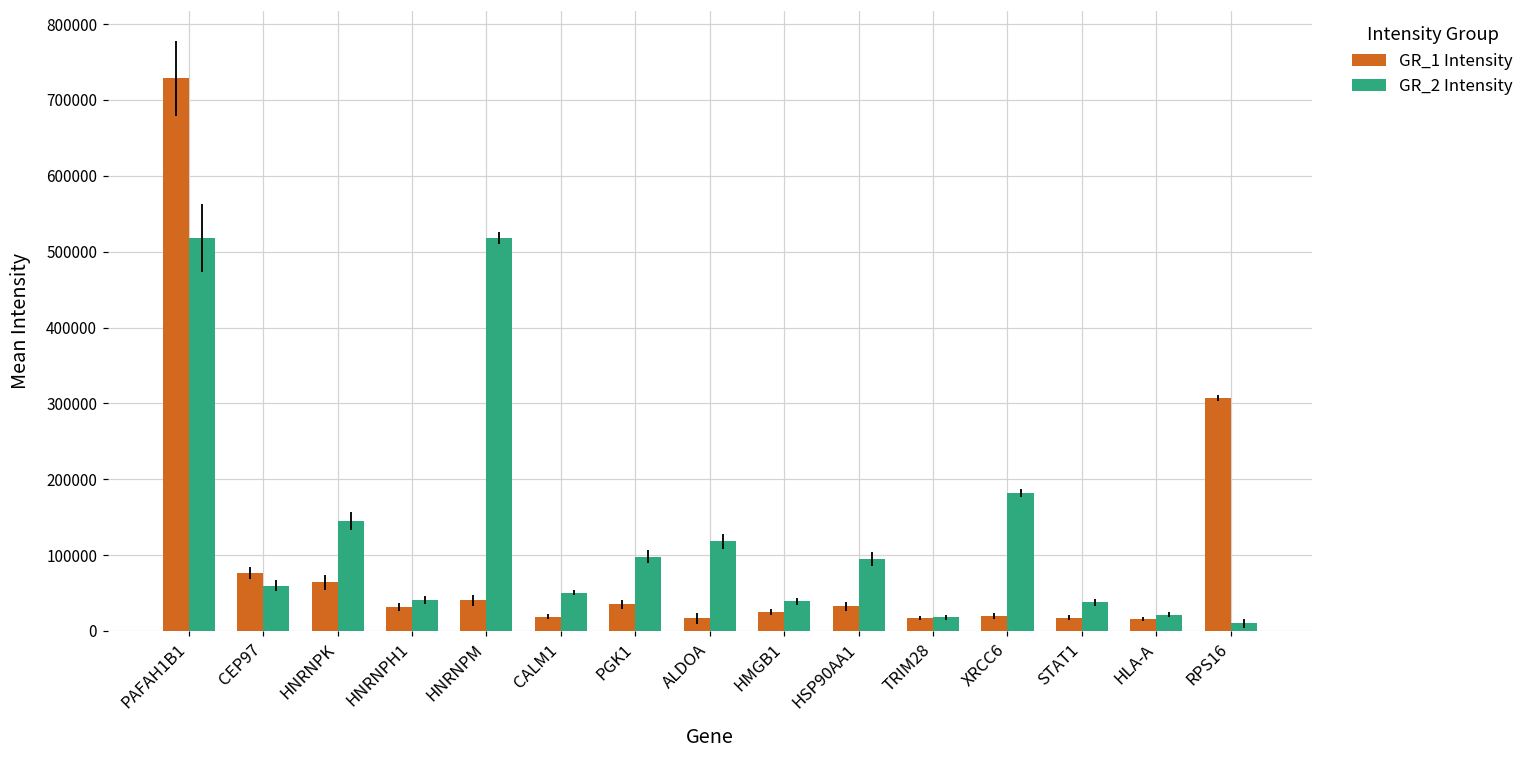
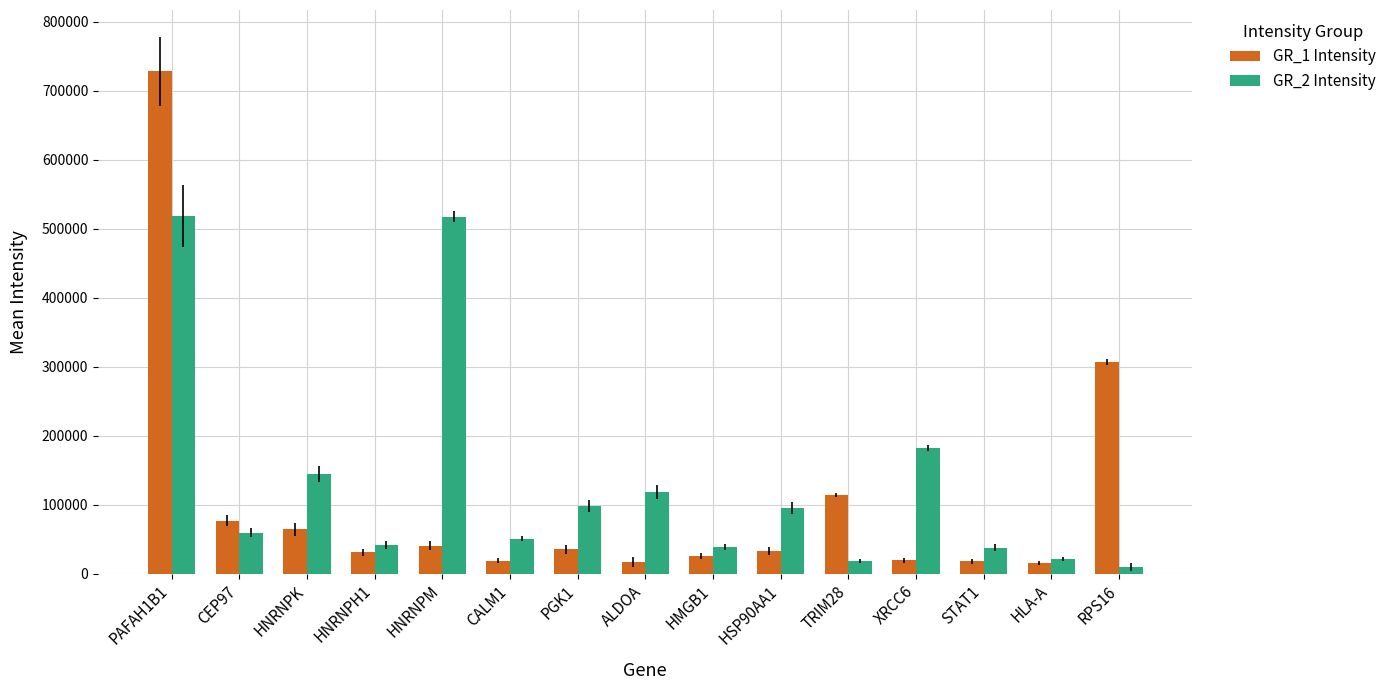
GR_1 Intensity, TRIM28: 20000 -> 110000
